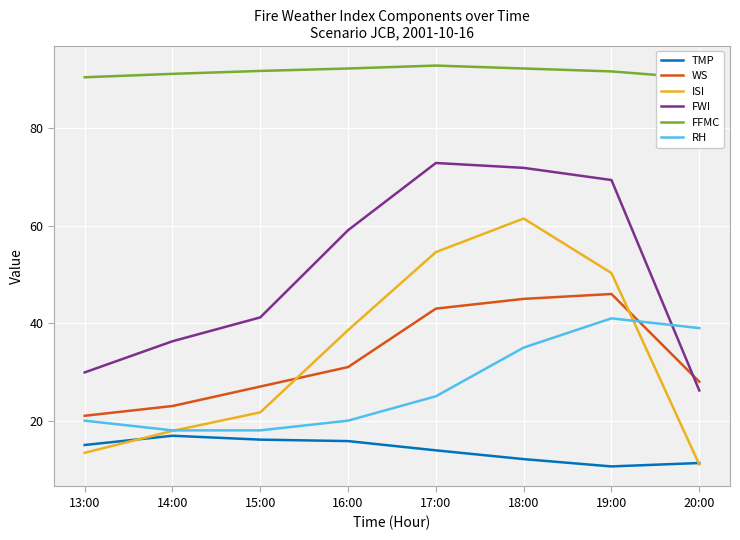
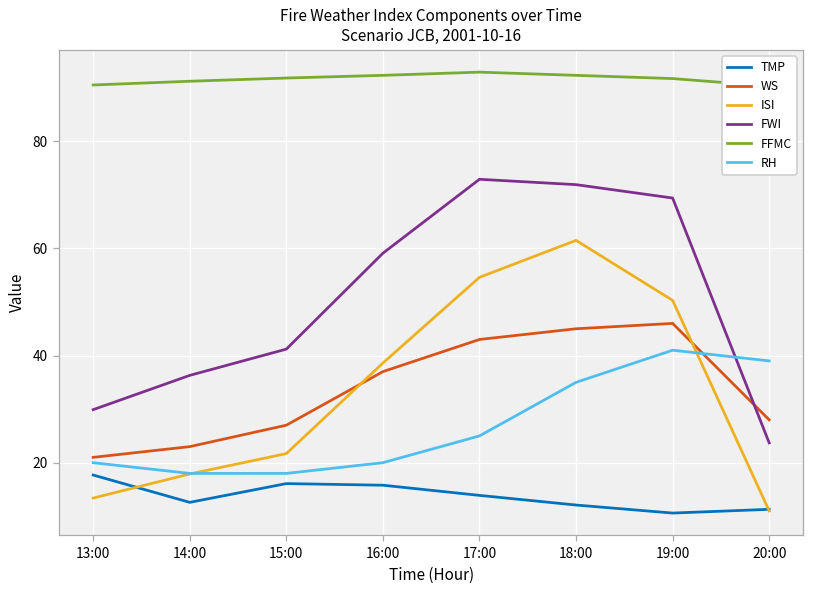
TMP, 13:00: 15 -> 18
TMP, 14:00: 17 -> 13
WS, 16:00: 31 -> 37
FWI, 20:00: 26 -> 24
